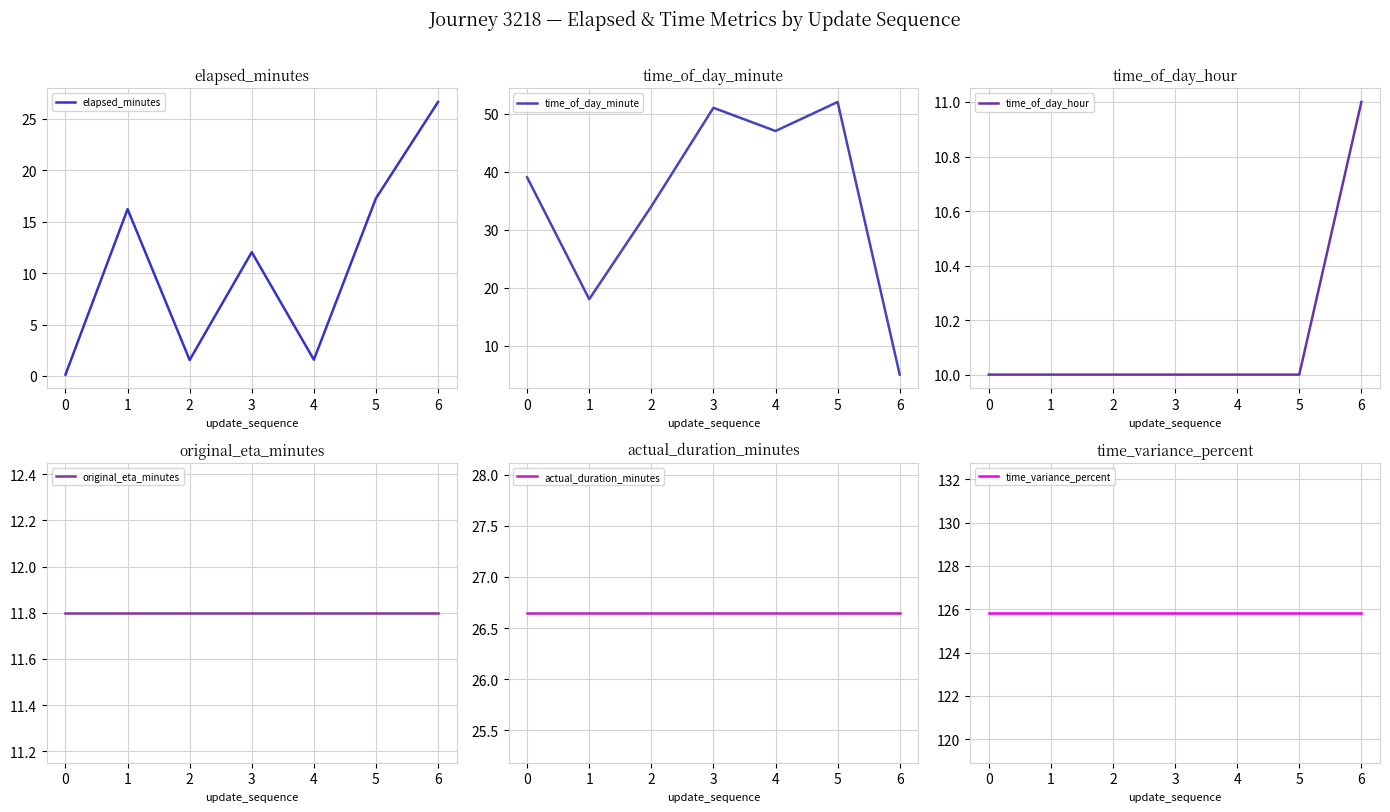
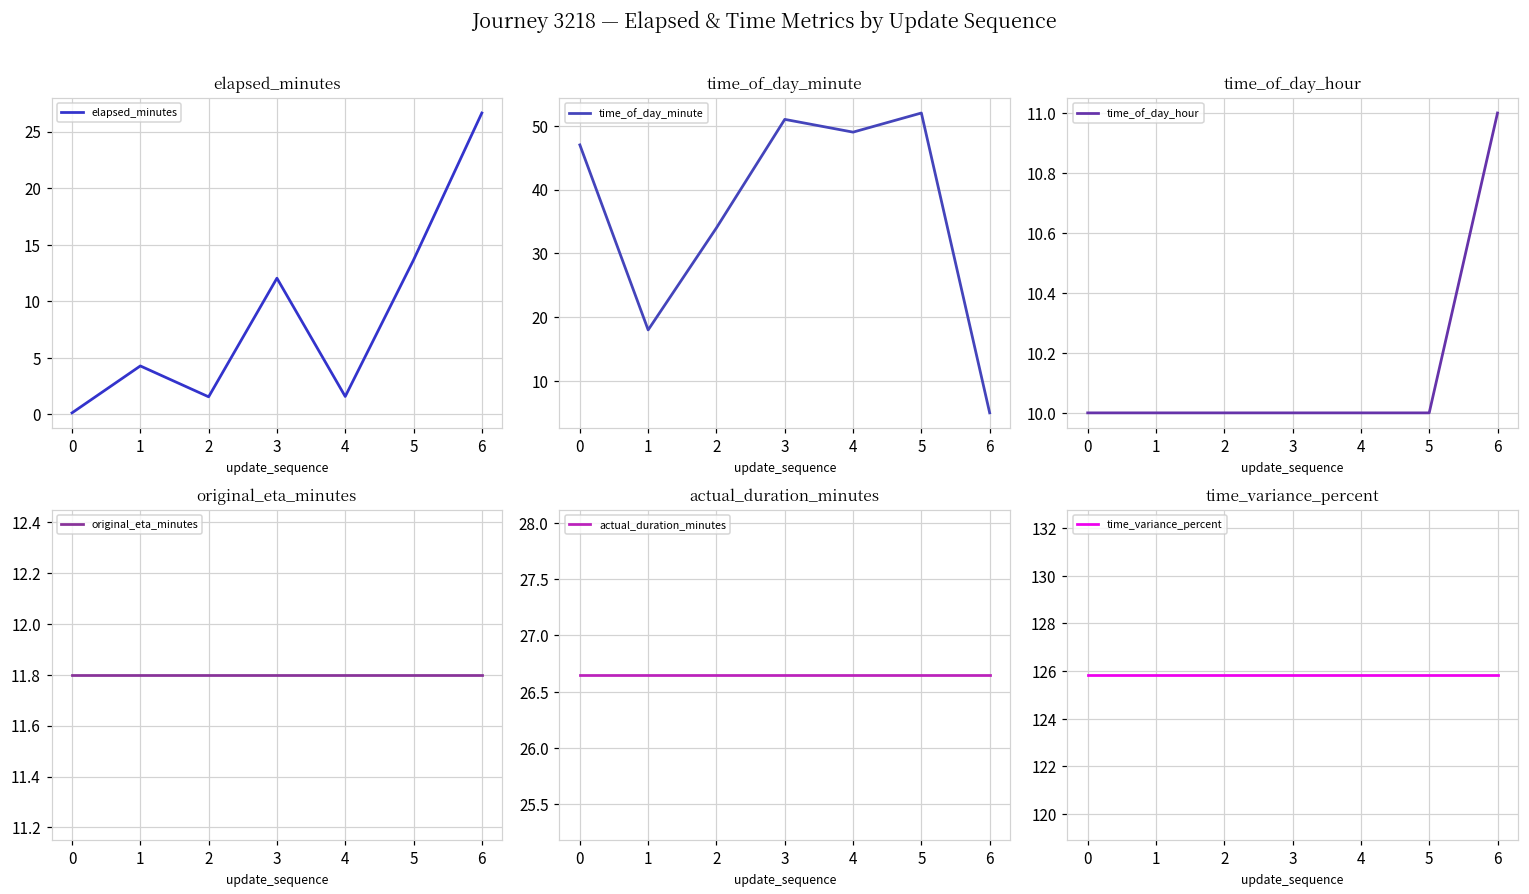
elapsed_minutes, 1: 16.2 -> 4.3
elapsed_minutes, 5: 17.3 -> 13.7
time_of_day_minute, 0: 39 -> 47
time_of_day_minute, 4: 47 -> 49
